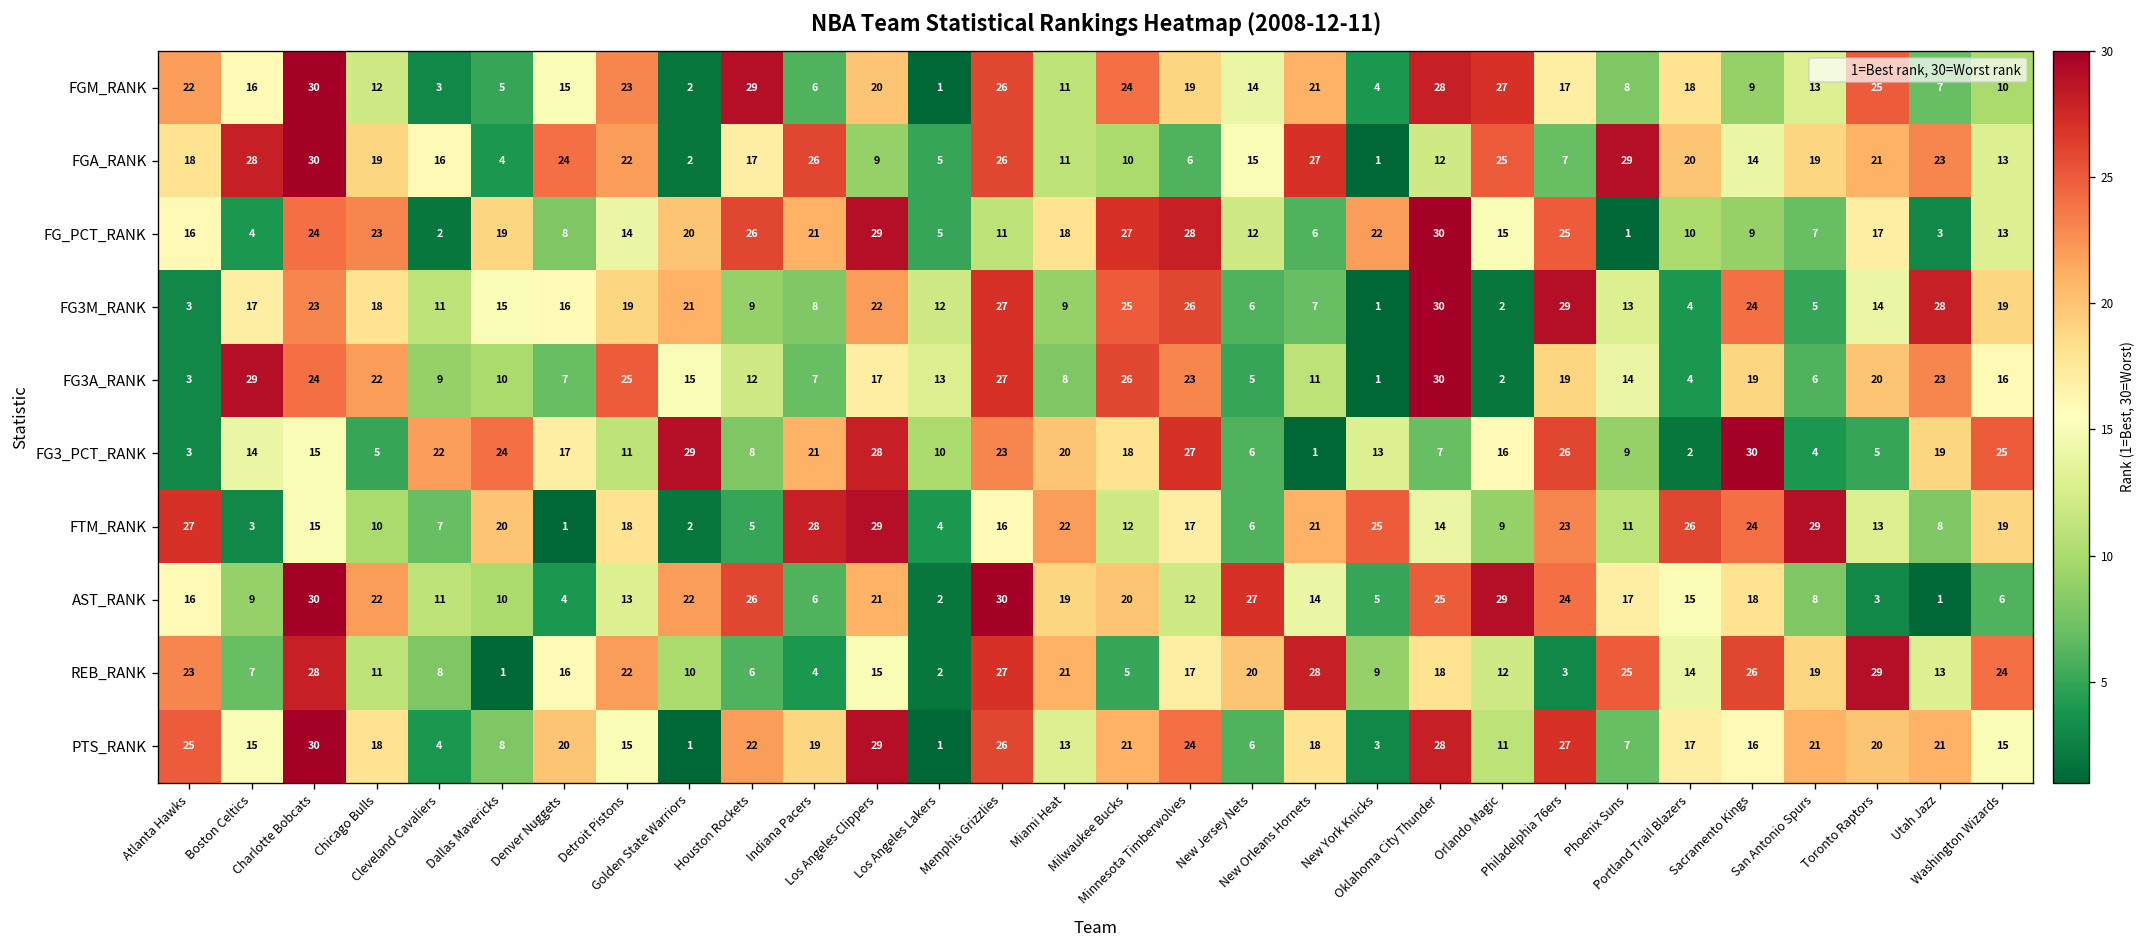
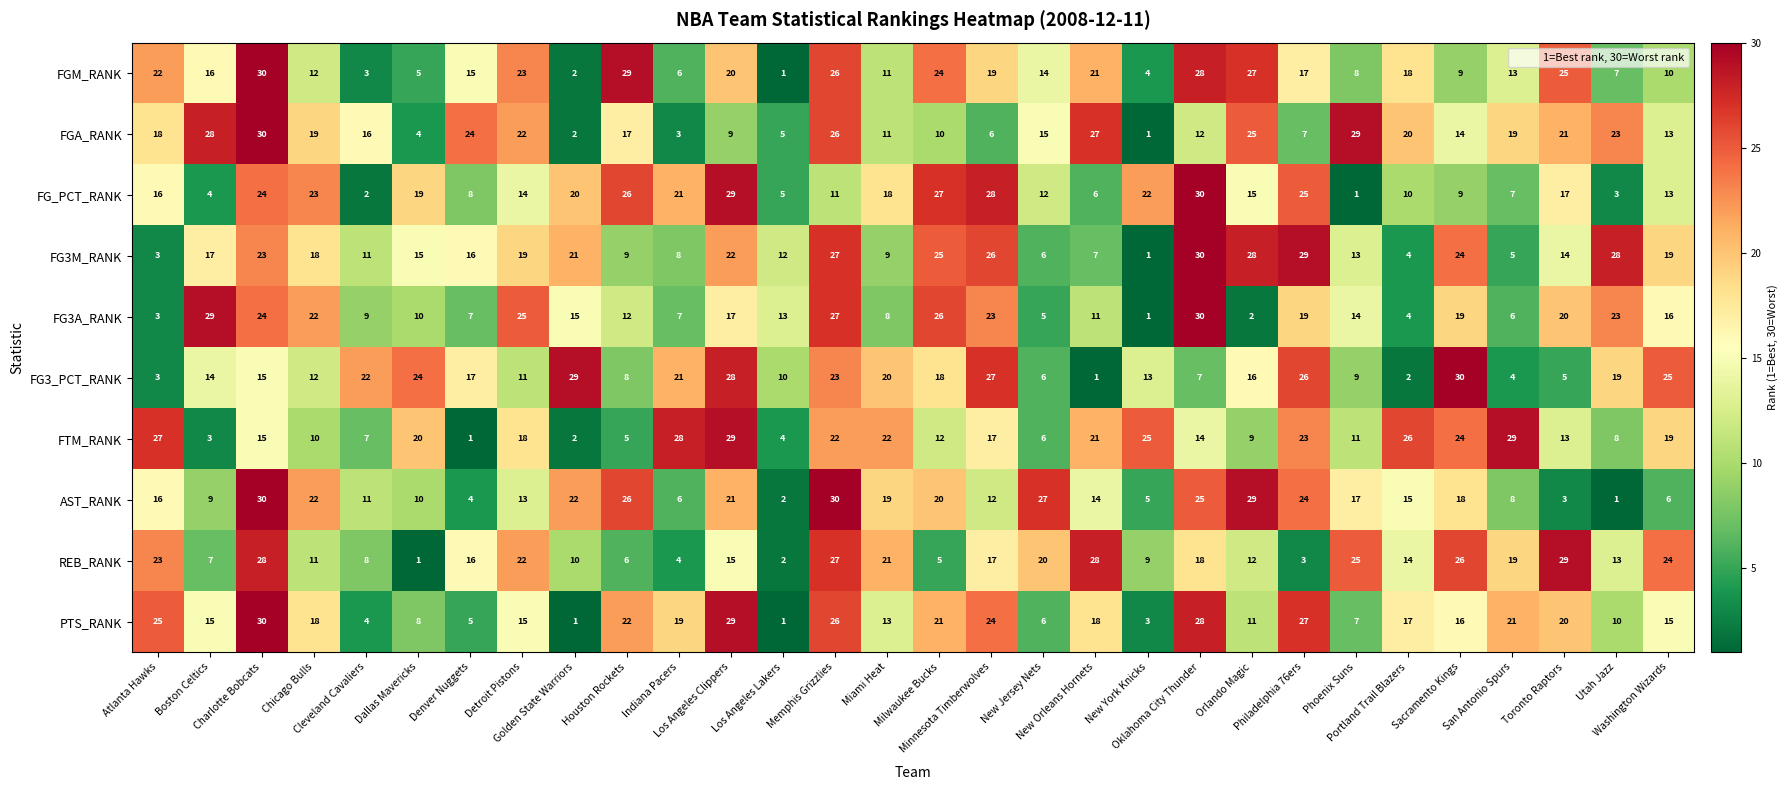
FGA_RANK, Indiana Pacers: 26 -> 3
FG3M_RANK, Orlando Magic: 2 -> 28
FG3_PCT_RANK, Chicago Bulls: 5 -> 12
FTM_RANK, Memphis Grizzlies: 16 -> 22
PTS_RANK, Denver Nuggets: 20 -> 5
PTS_RANK, Utah Jazz: 21 -> 10
